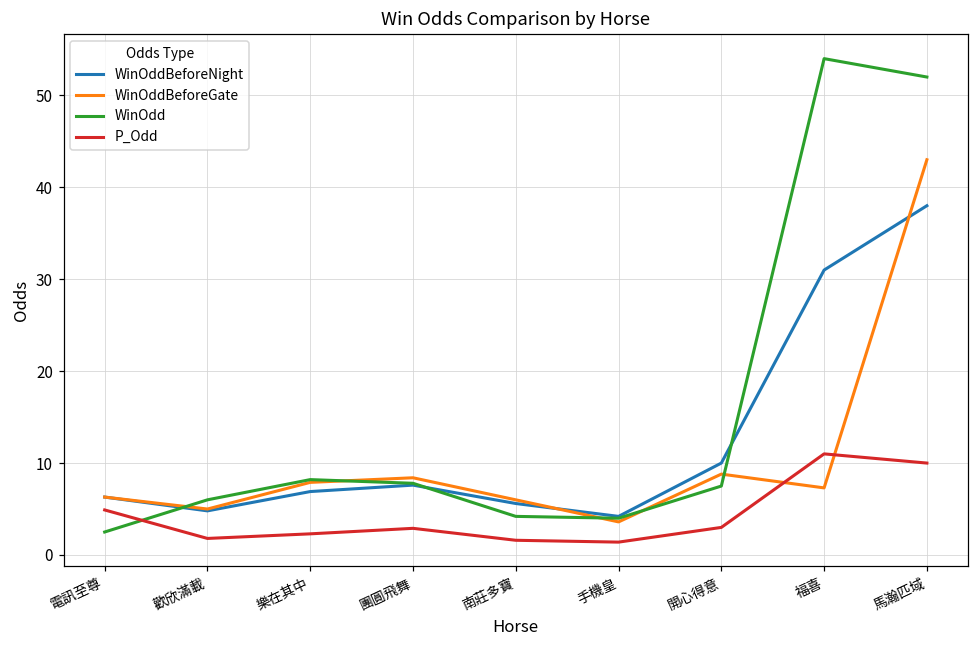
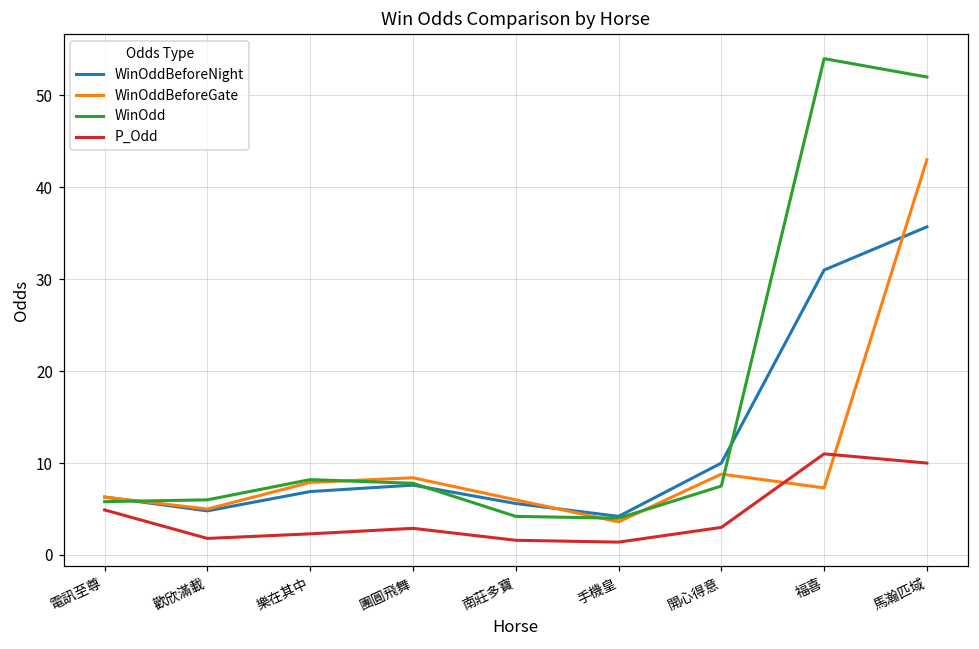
WinOdd, 電訊至尊: 3 -> 6
WinOddBeforeNight, 馬瀚匹域: 38 -> 36
